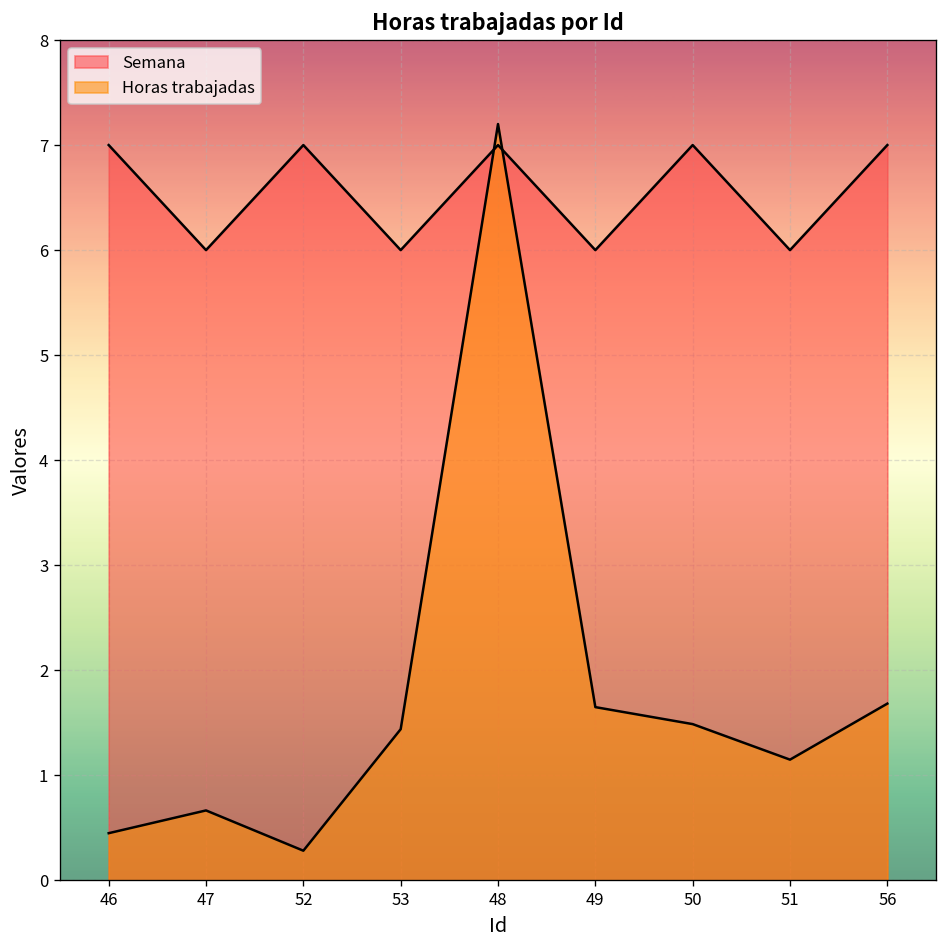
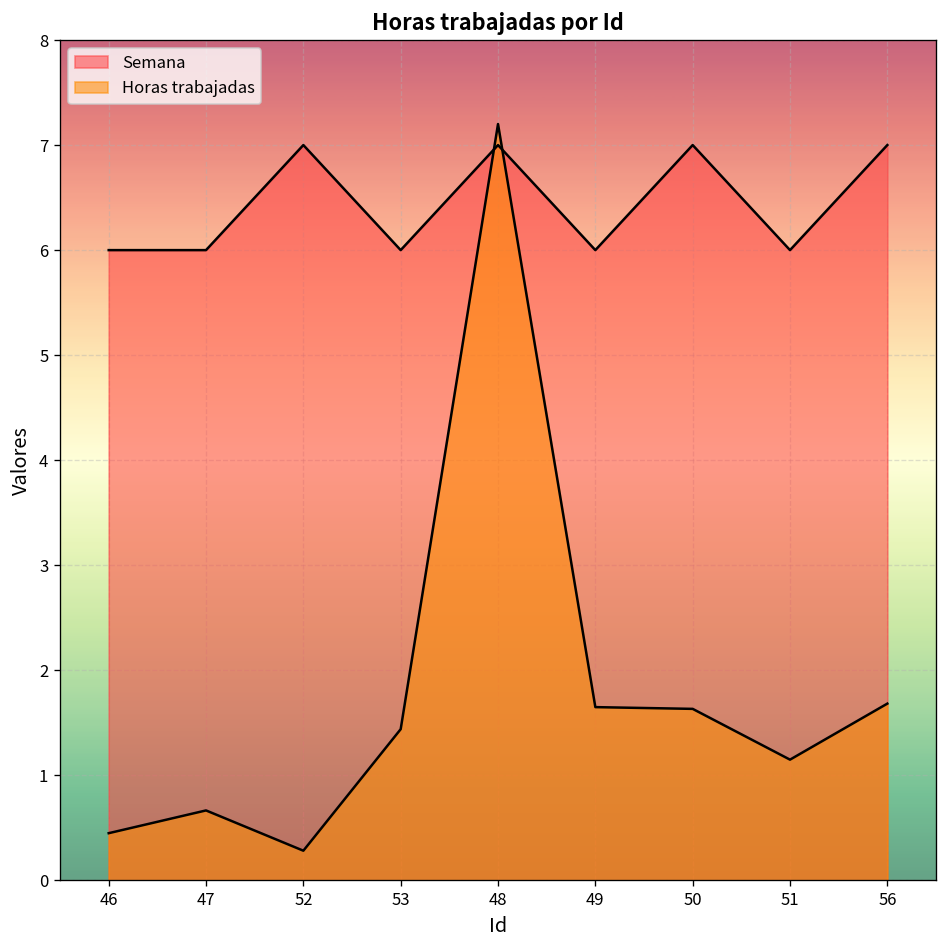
Semana, 46: 7 -> 6
Horas trabajadas, 50: 1.5 -> 1.6
